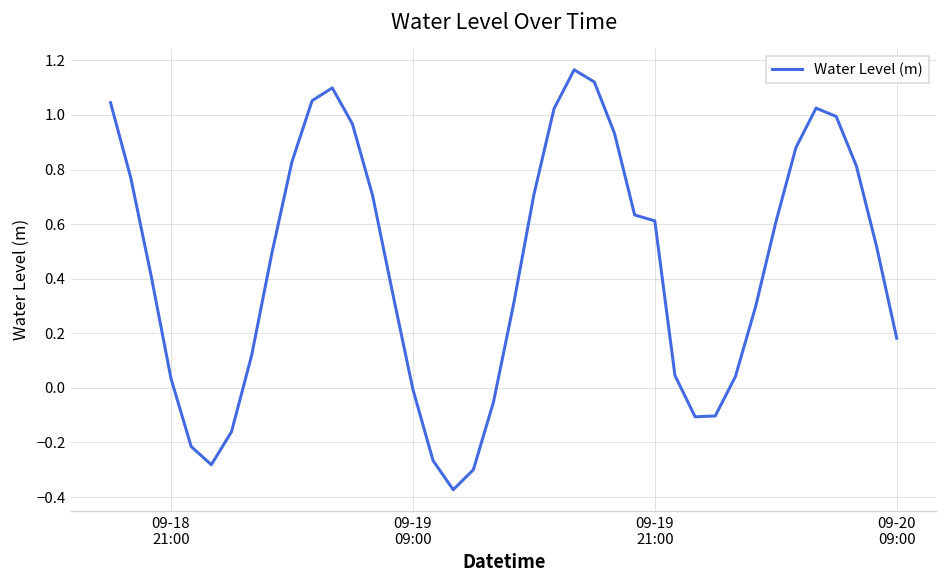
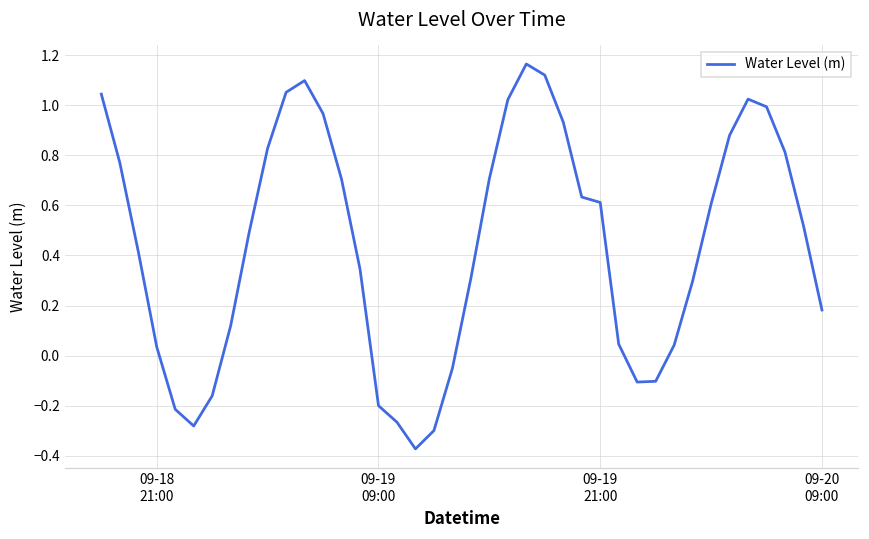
09-19 09:00: -0.01 -> -0.20
